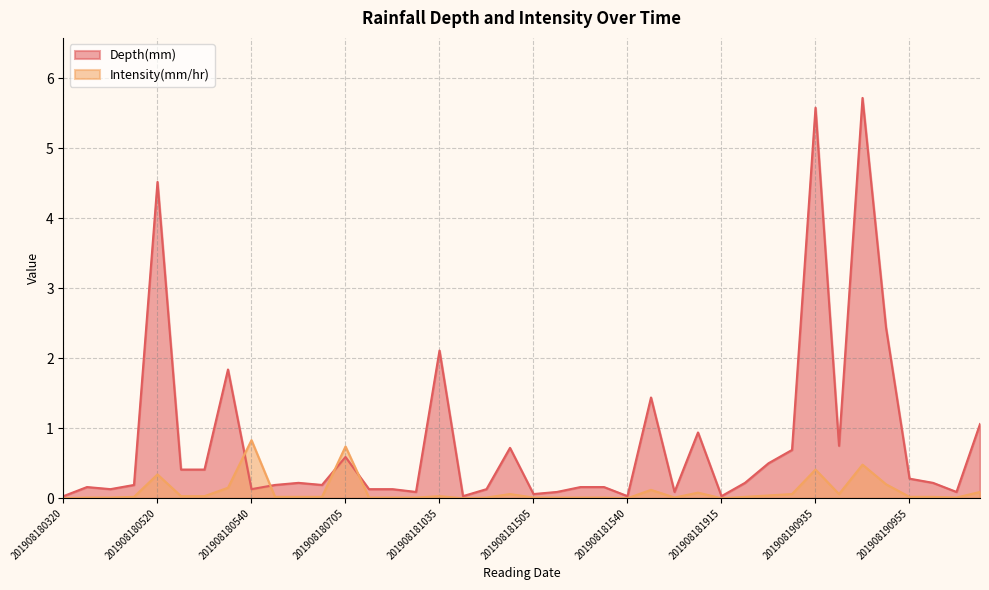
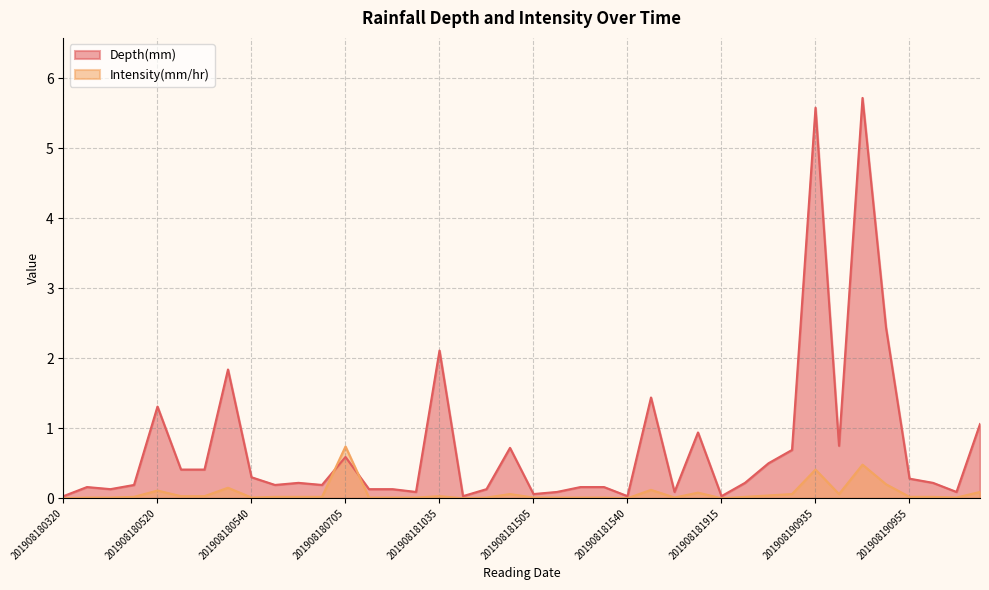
Depth(mm), 201908180520: 4.5 -> 1.3
Intensity(mm/hr), 201908180520: 0.3 -> 0.1
Depth(mm), 201908180540: 0.1 -> 0.3
Intensity(mm/hr), 201908180540: 0.8 -> 0.0
